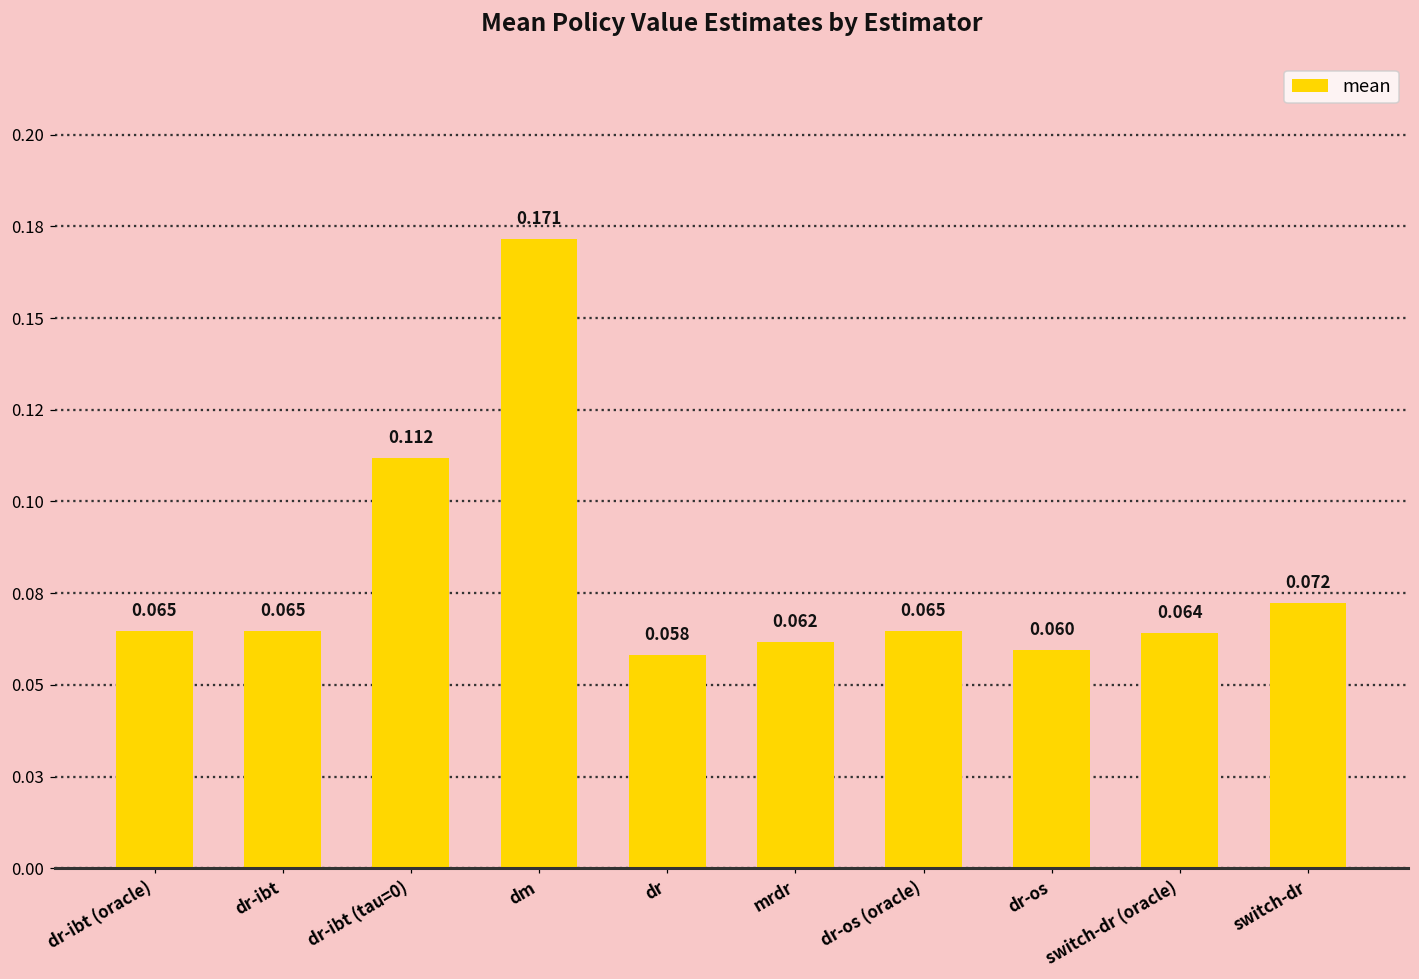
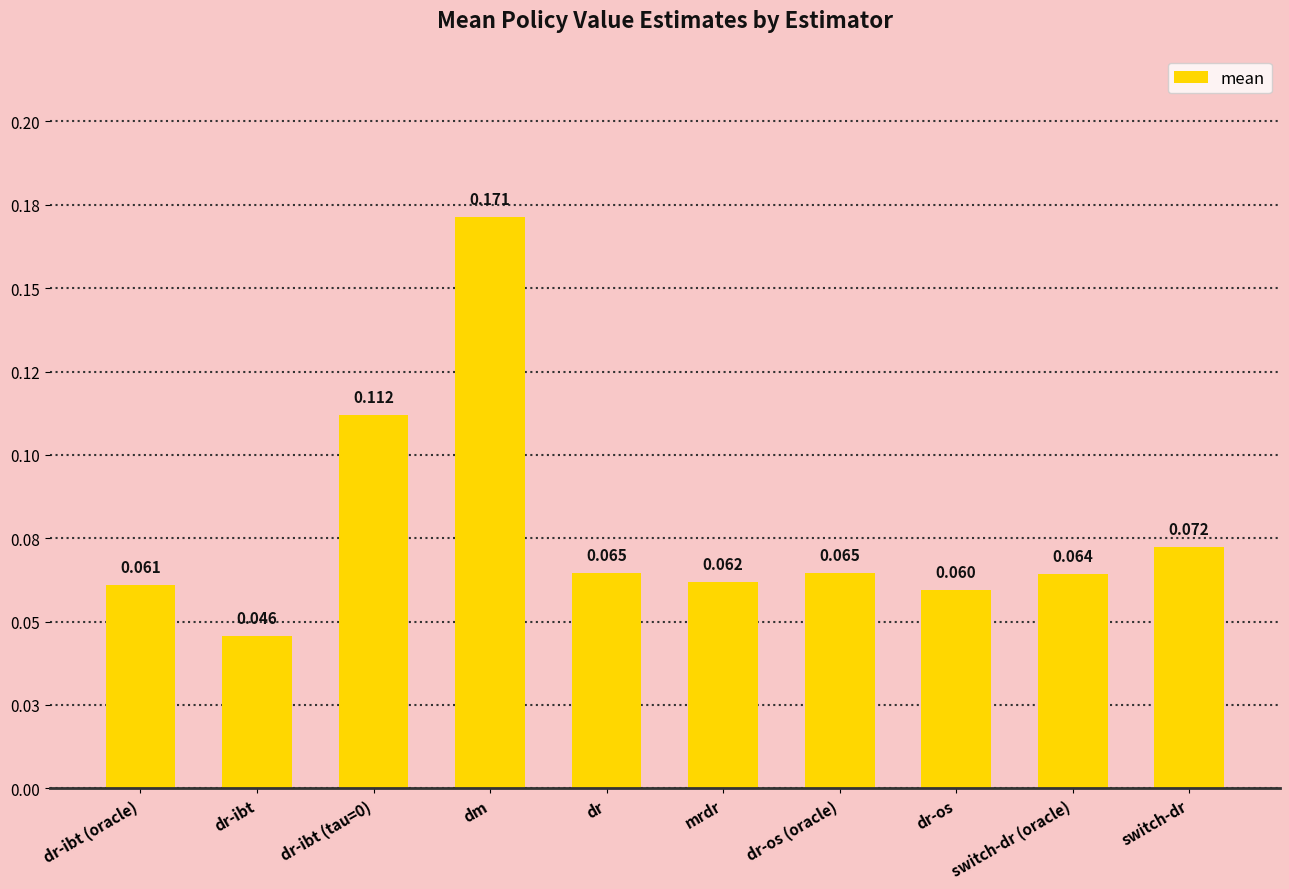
dr-ibt (oracle): 0.065 -> 0.061
dr-ibt: 0.065 -> 0.046
dr: 0.058 -> 0.065
